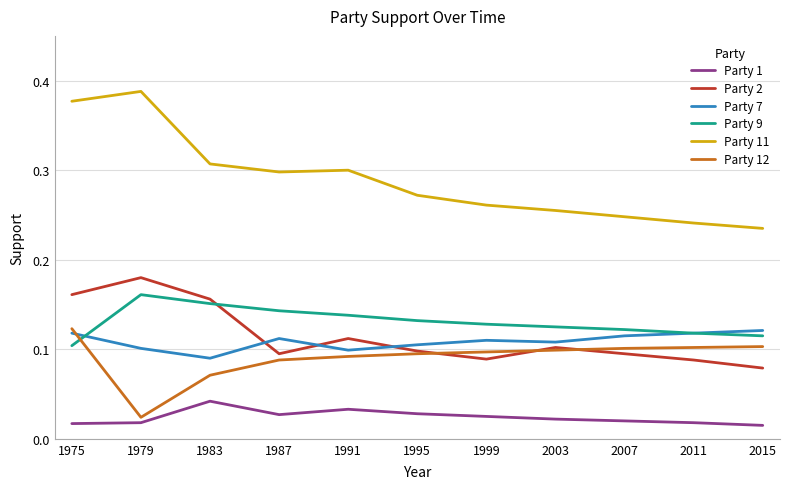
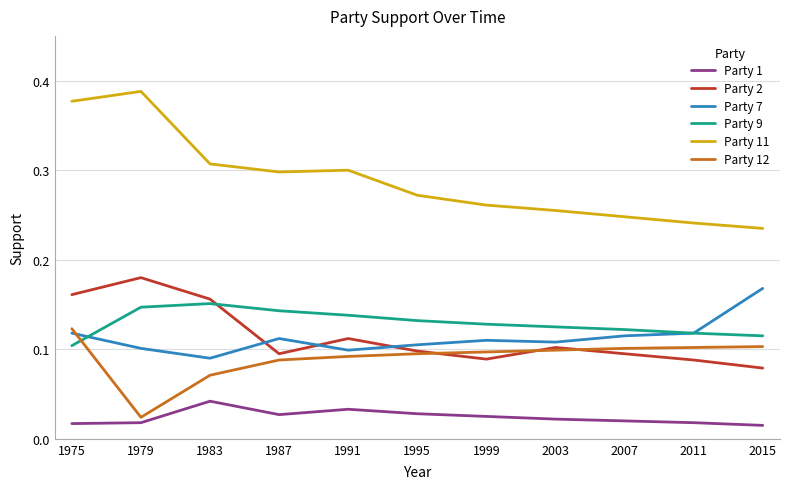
Party 9, 1979: 0.16 -> 0.15
Party 7, 2015: 0.12 -> 0.17
